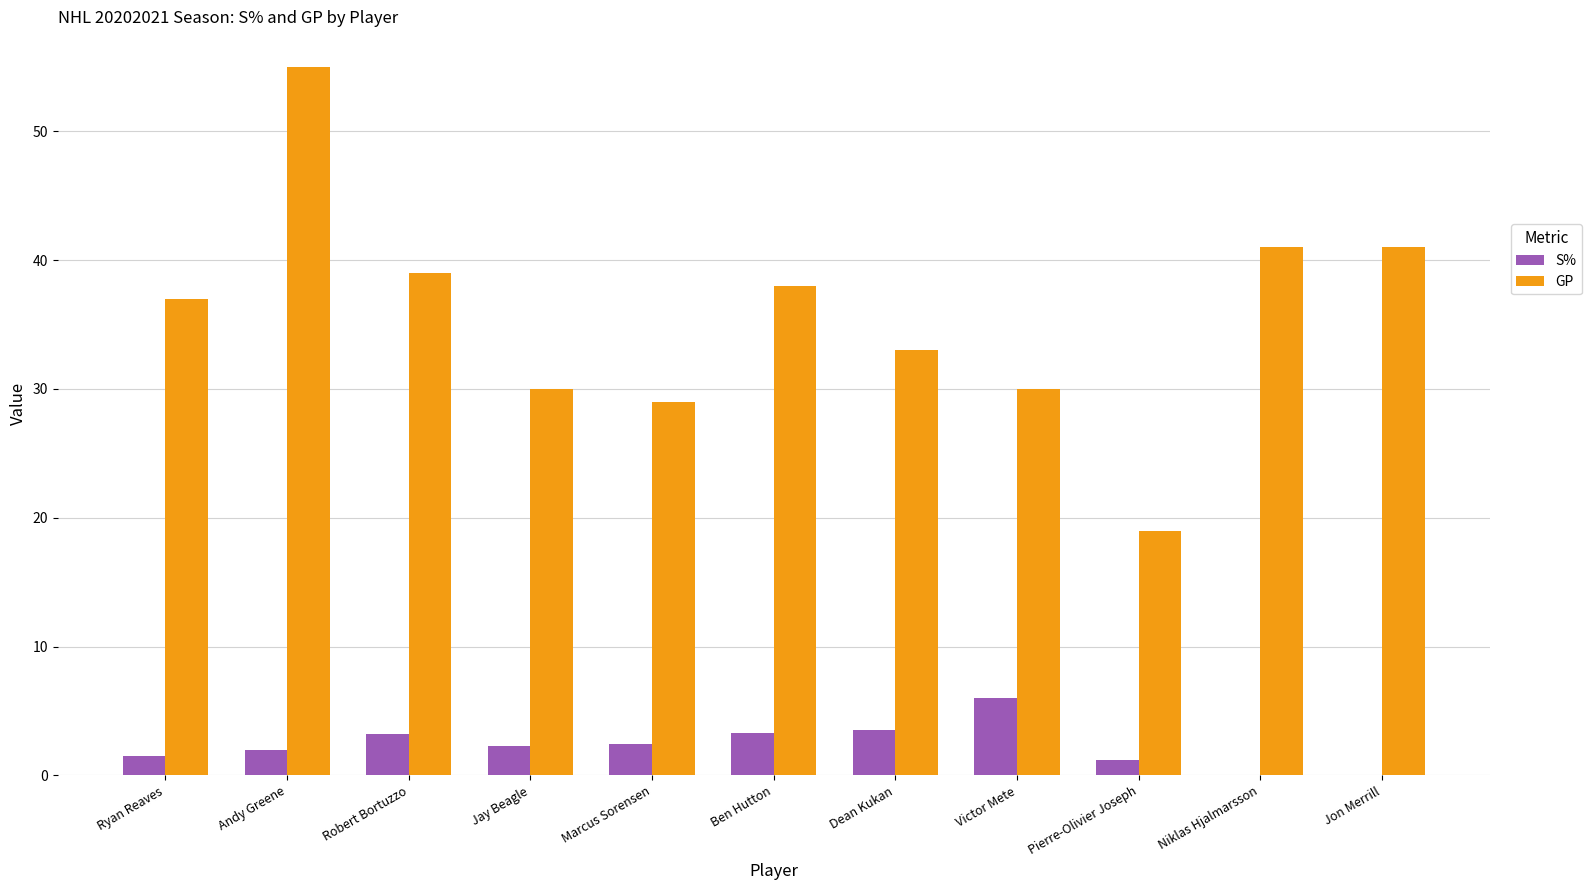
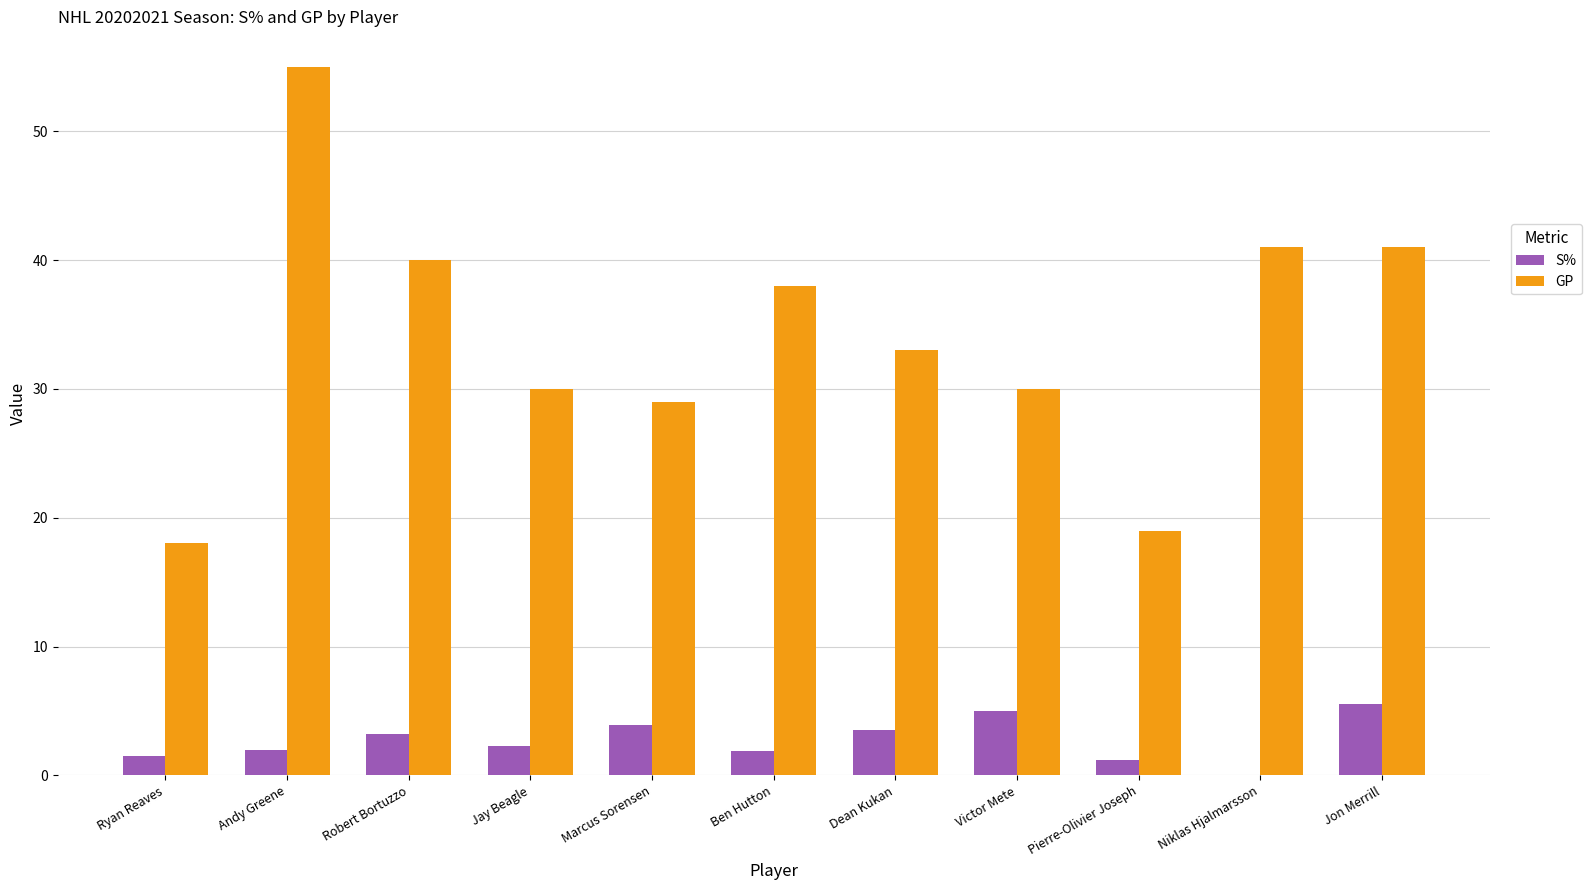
GP, Ryan Reaves: 37 -> 18
GP, Robert Bortuzzo: 39 -> 40
S%, Marcus Sorensen: 2.4 -> 3.9
S%, Ben Hutton: 3.3 -> 1.9
S%, Victor Mete: 6 -> 5
S%, Jon Merrill: 0.0 -> 5.5
